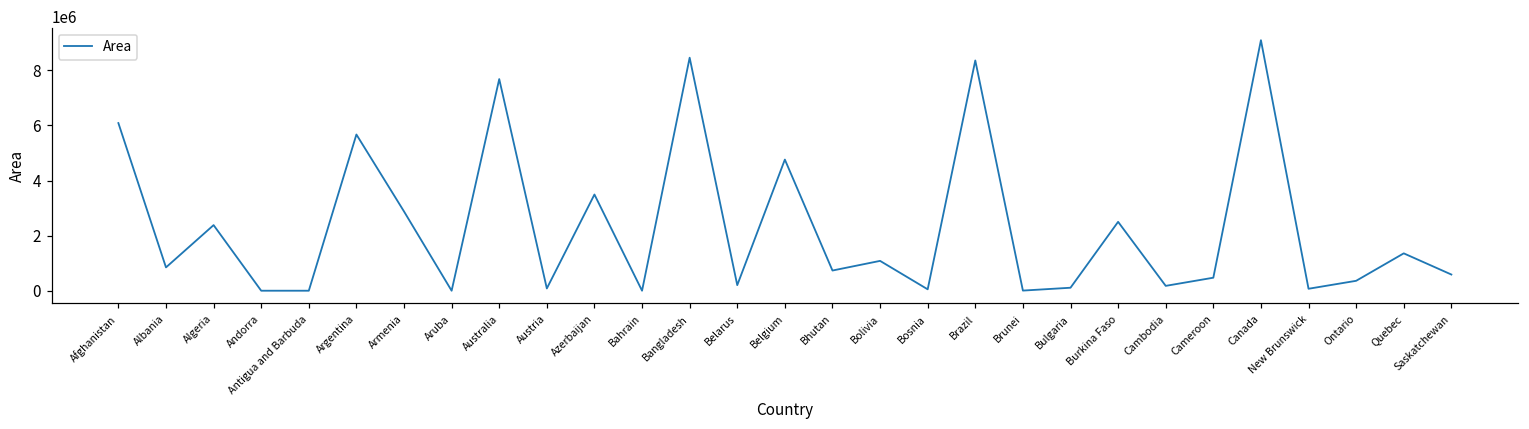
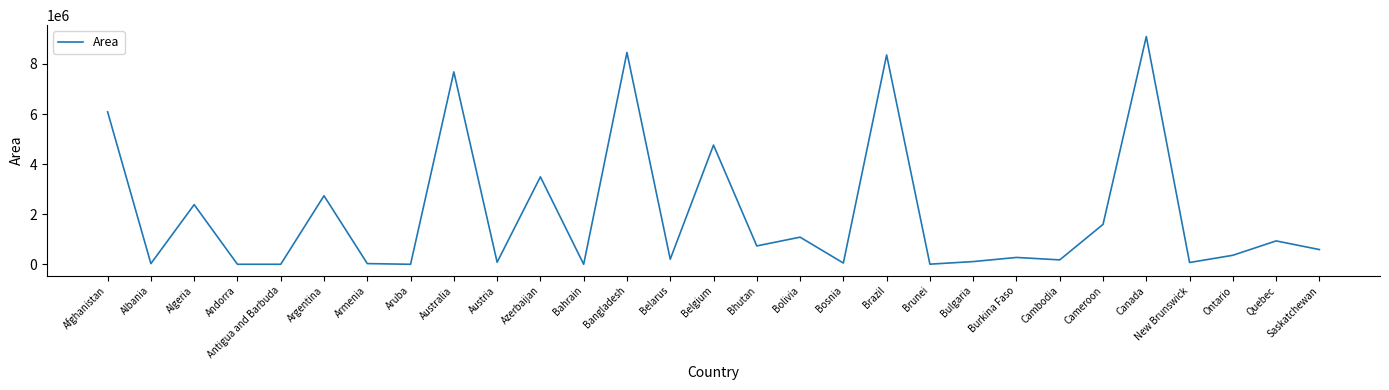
Albania: 800000 -> 0
Argentina: 5700000 -> 2700000
Armenia: 2900000 -> 0
Burkina Faso: 2500000 -> 300000
Cameroon: 500000 -> 1600000
Quebec: 1400000 -> 900000
